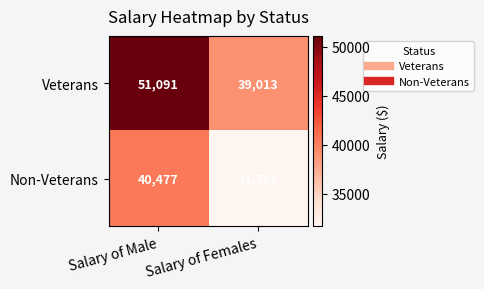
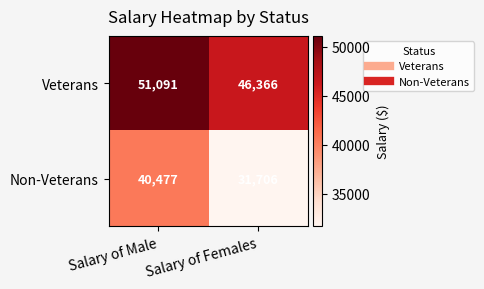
Veterans, Salary of Females: 39,013 -> 46,366
